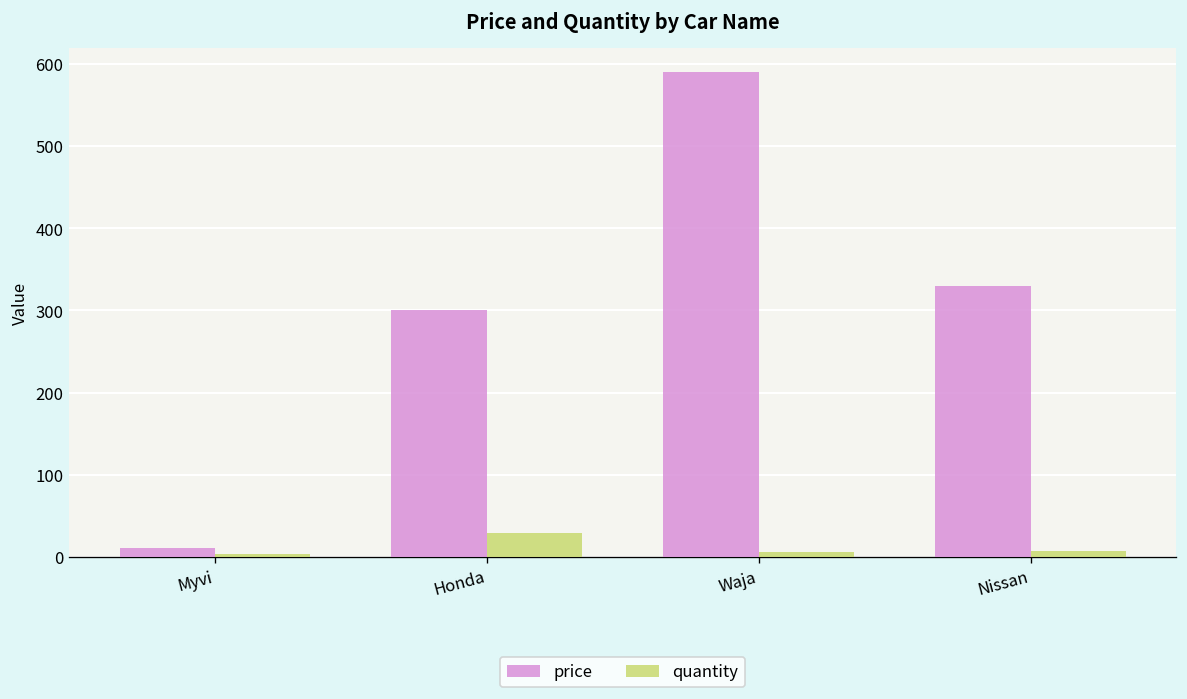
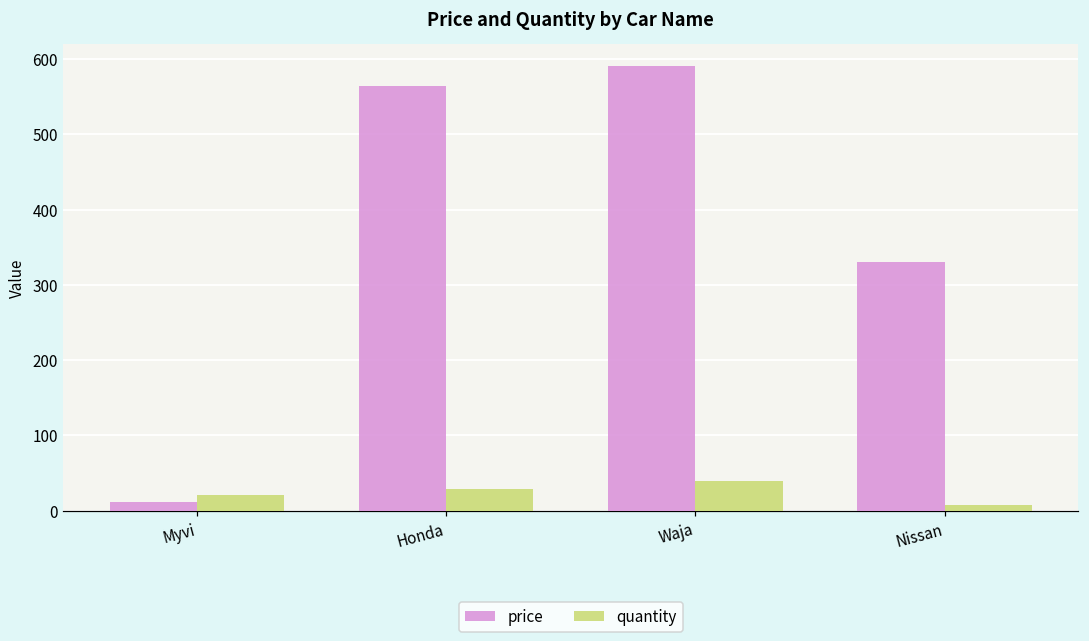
quantity, Myvi: 0 -> 20
price, Honda: 300 -> 560
quantity, Waja: 10 -> 40
